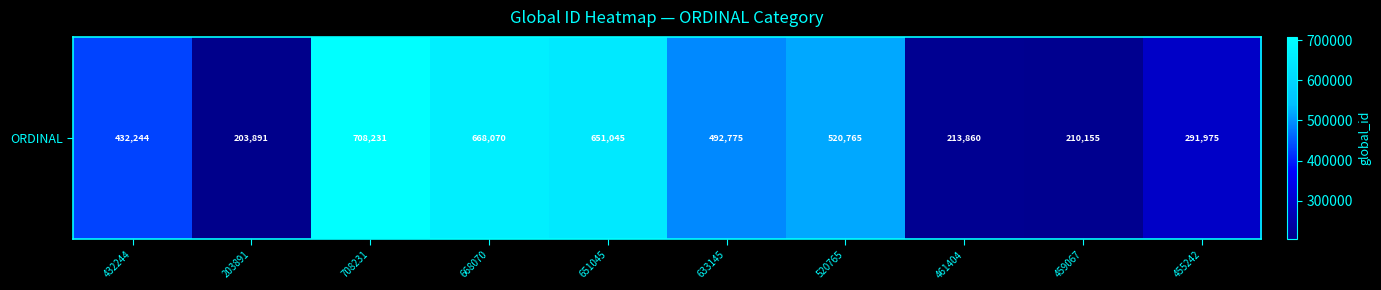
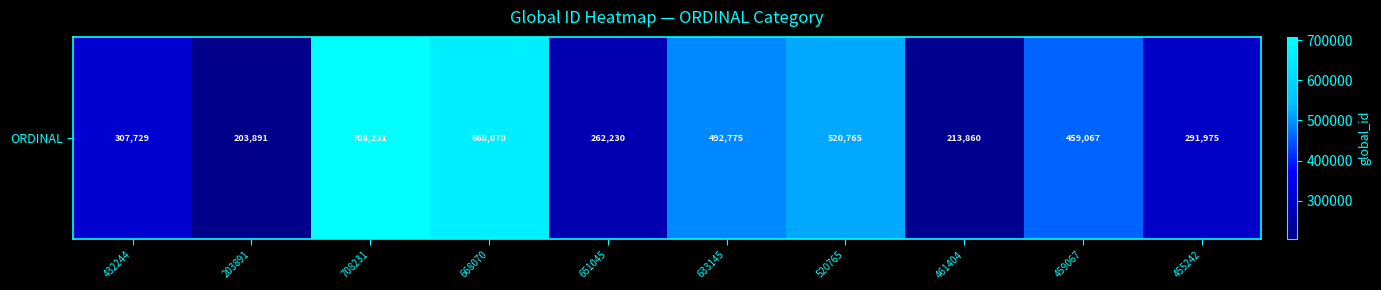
ORDINAL, 432244: 432,244 -> 307,729
ORDINAL, 651045: 651,045 -> 262,230
ORDINAL, 459067: 210,155 -> 459,067
